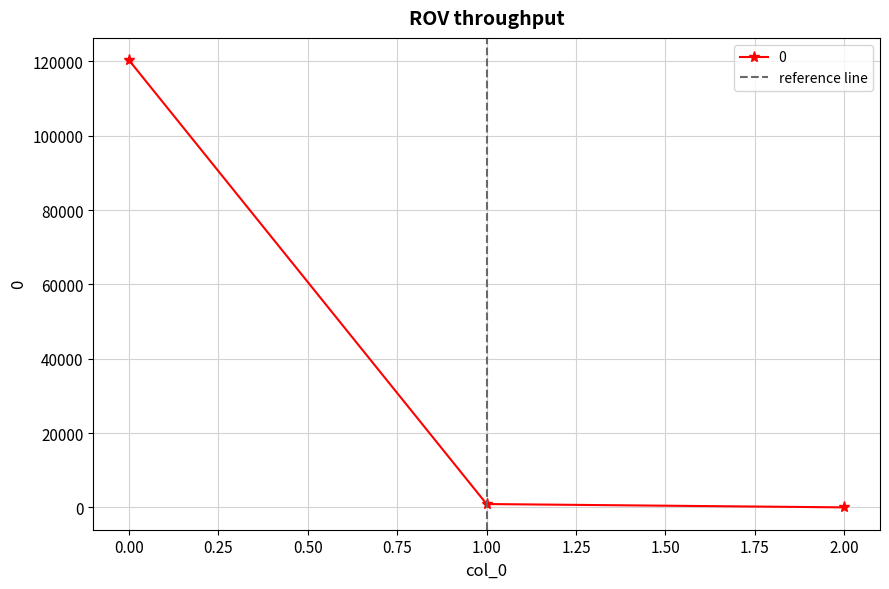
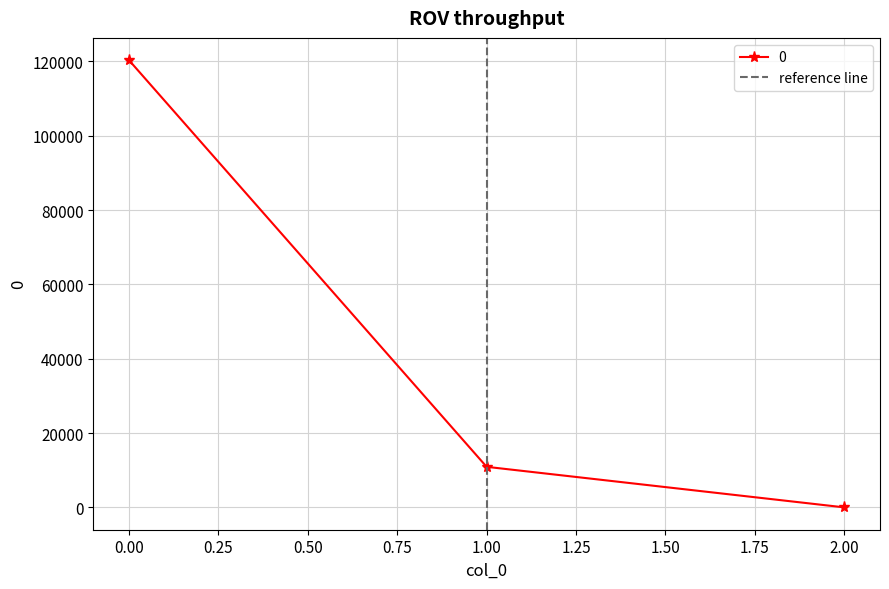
1.00: 1000 -> 11000
